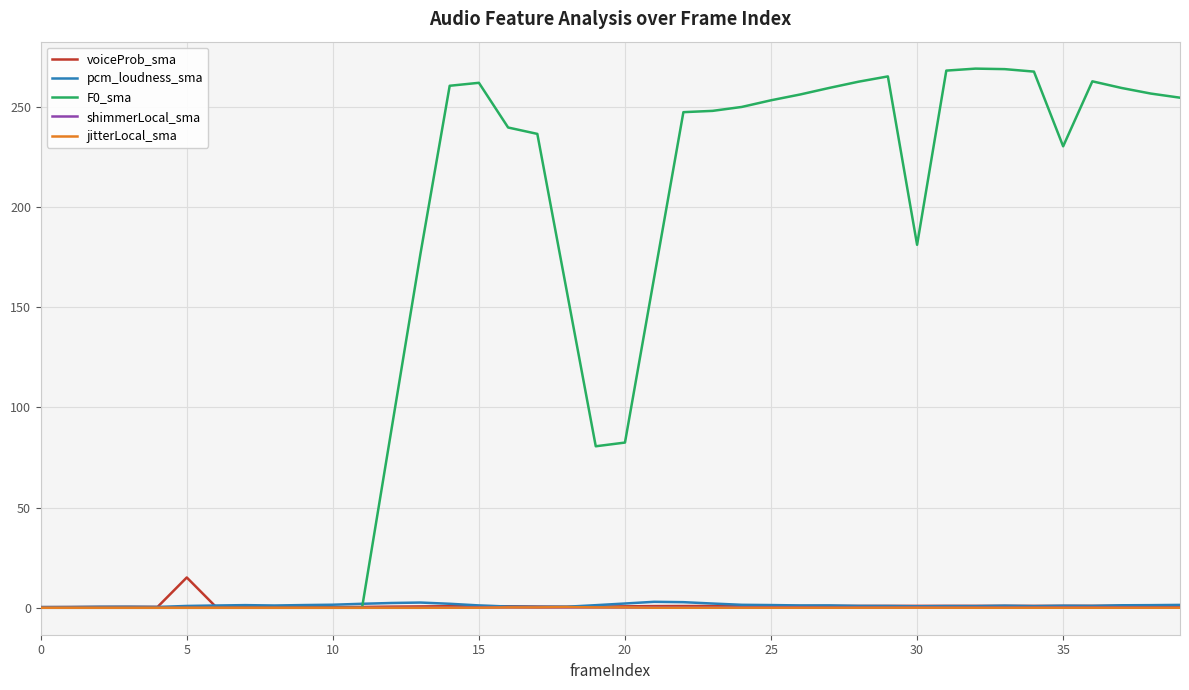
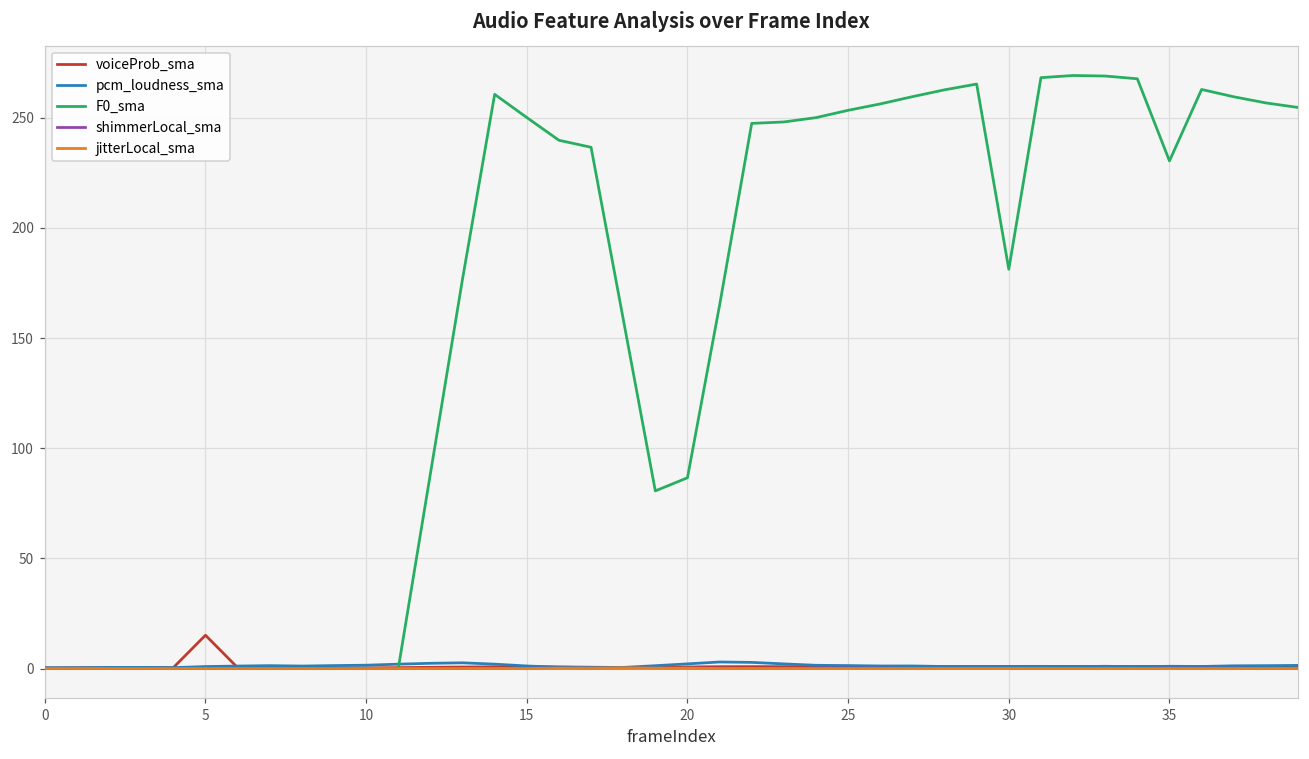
F0_sma, 15: 262 -> 250
F0_sma, 20: 82 -> 87
